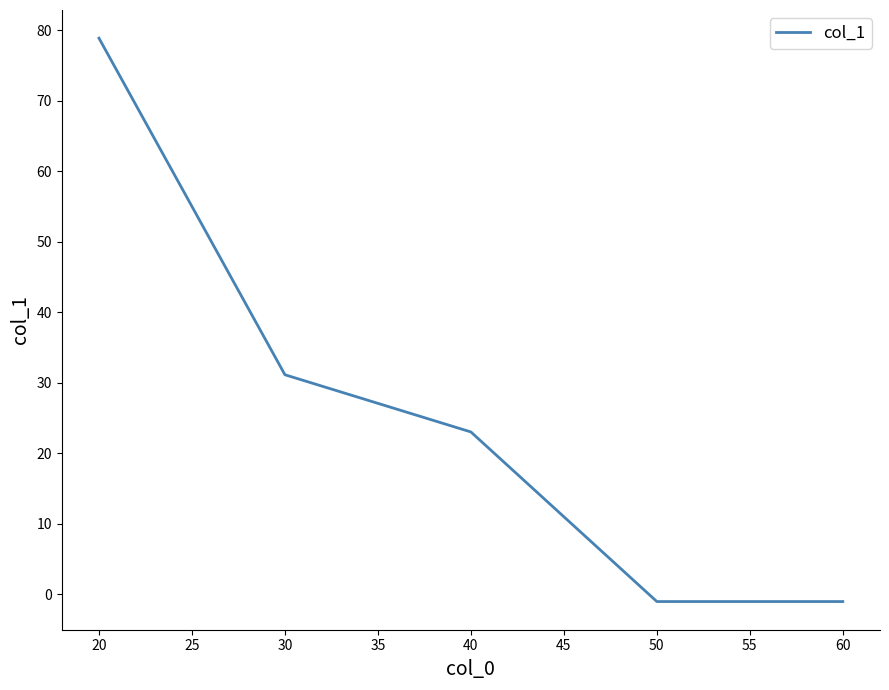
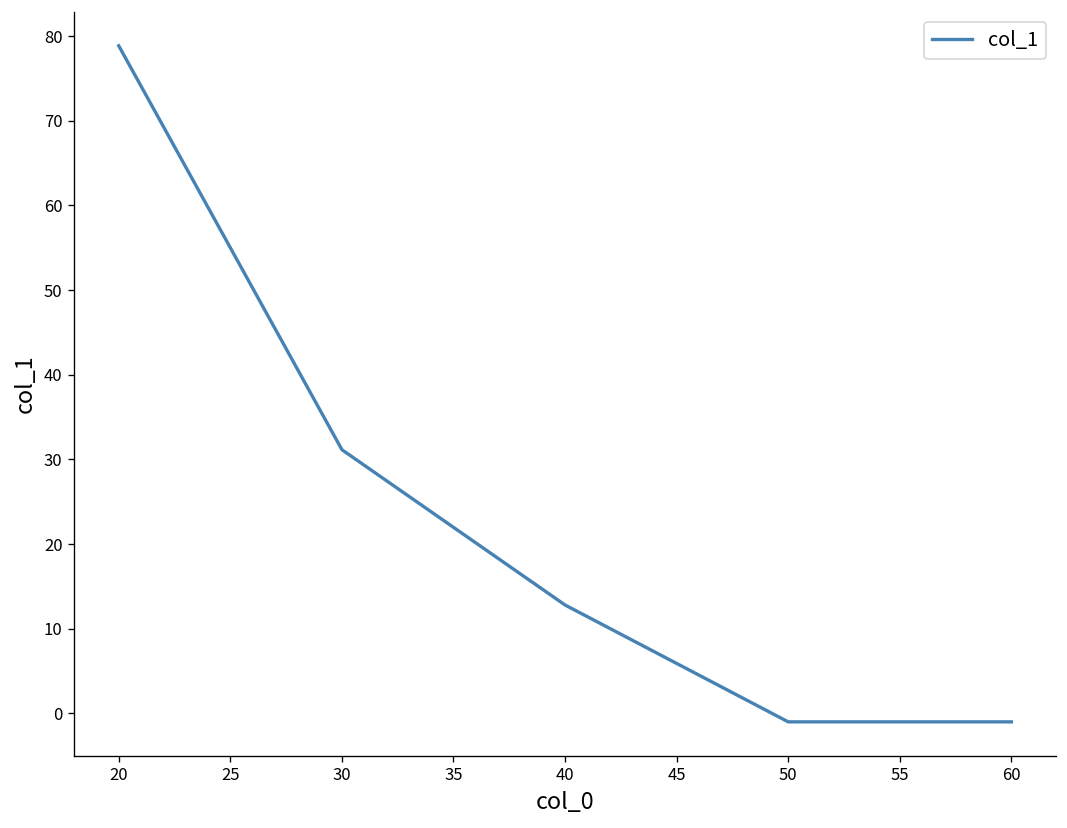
40: 23 -> 13
